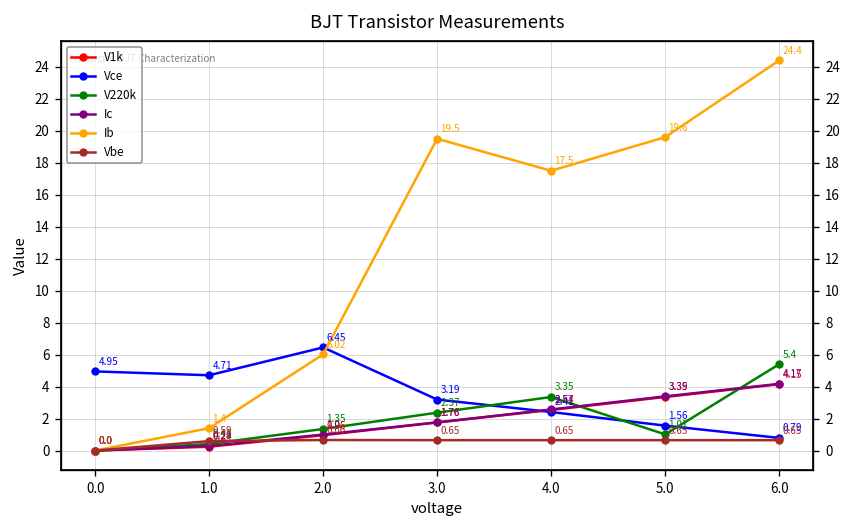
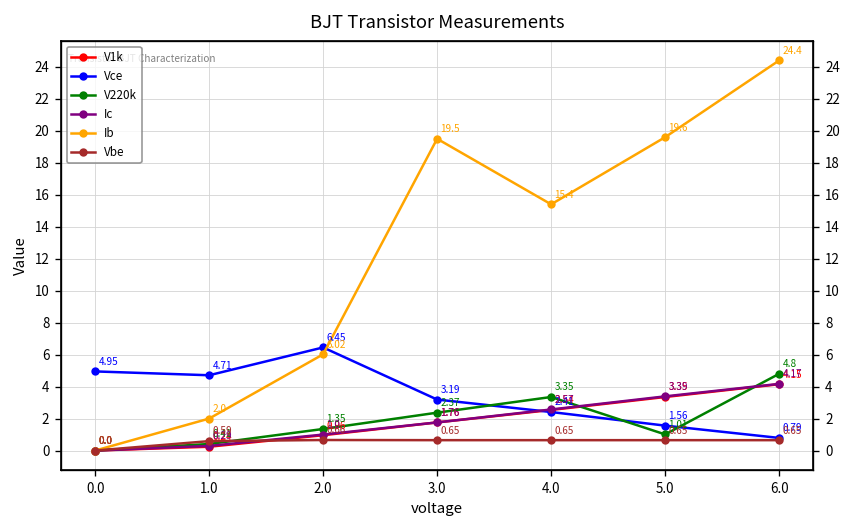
Ib, 1.0: 1.4 -> 2.0
Ib, 4.0: 17.5 -> 15.4
V220k, 6.0: 5.4 -> 4.8
